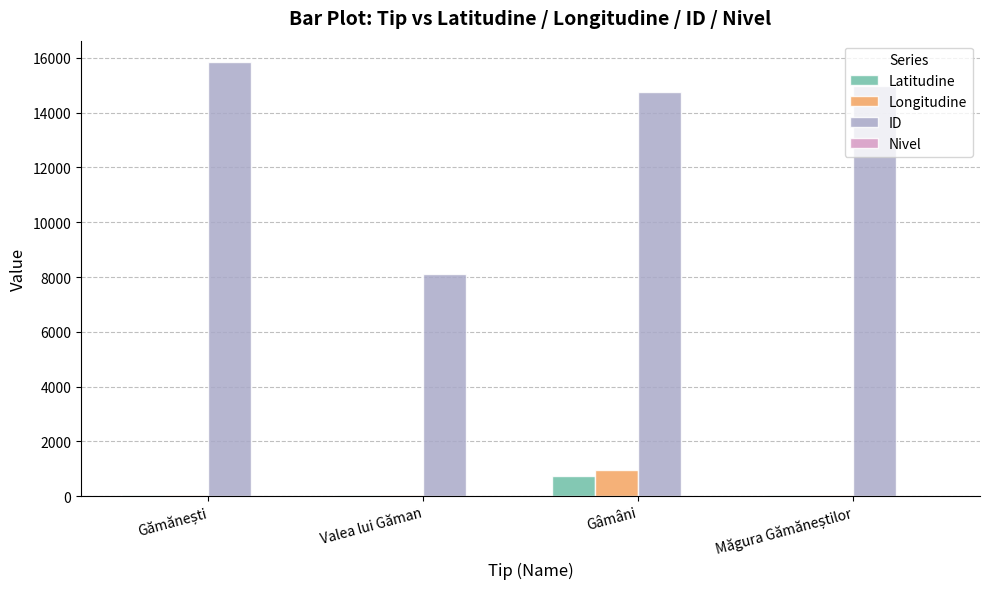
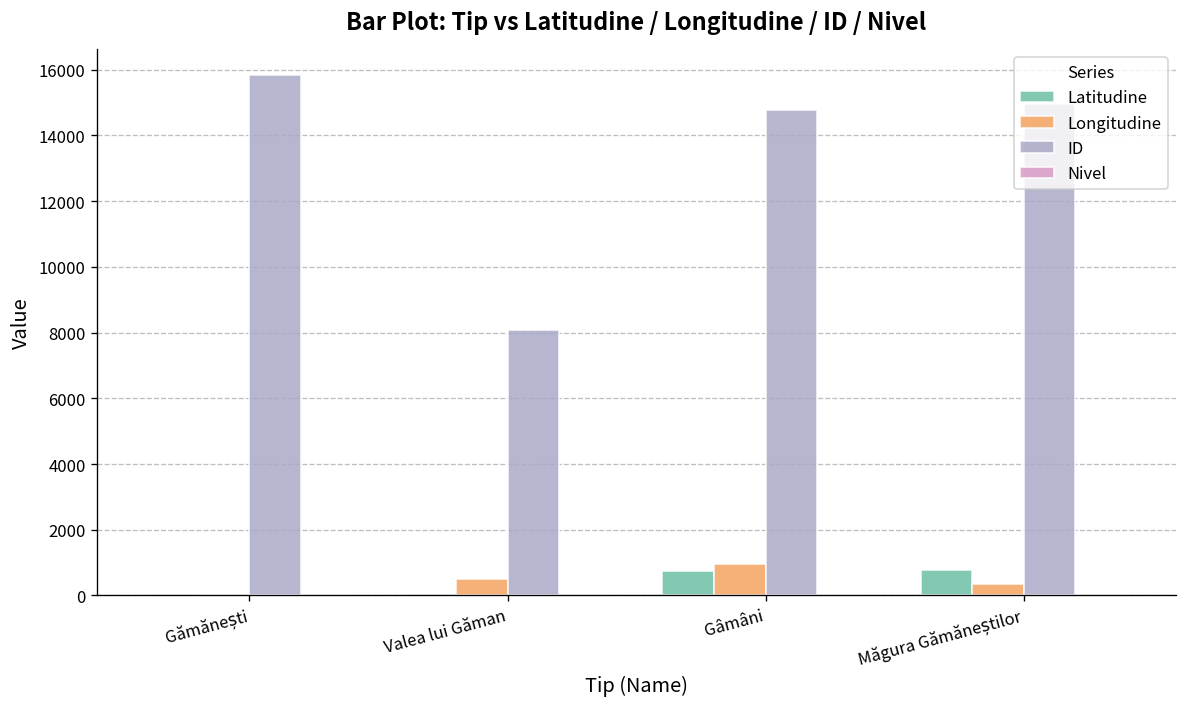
Longitudine, Valea lui Găman: 0 -> 500
Latitudine, Măgura Gămăneștilor: 0 -> 800
Longitudine, Măgura Gămăneștilor: 0 -> 300
